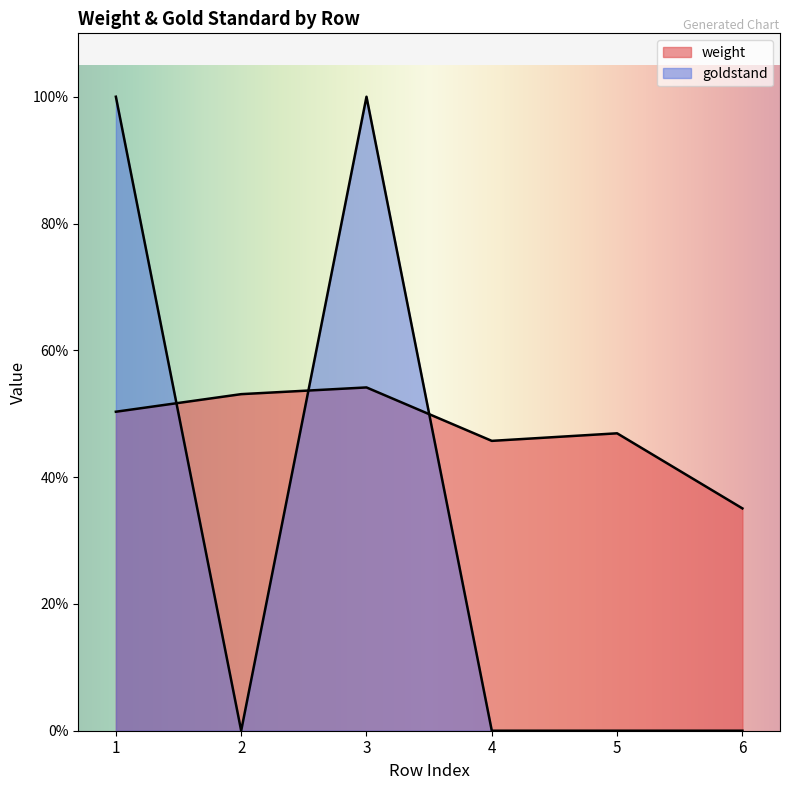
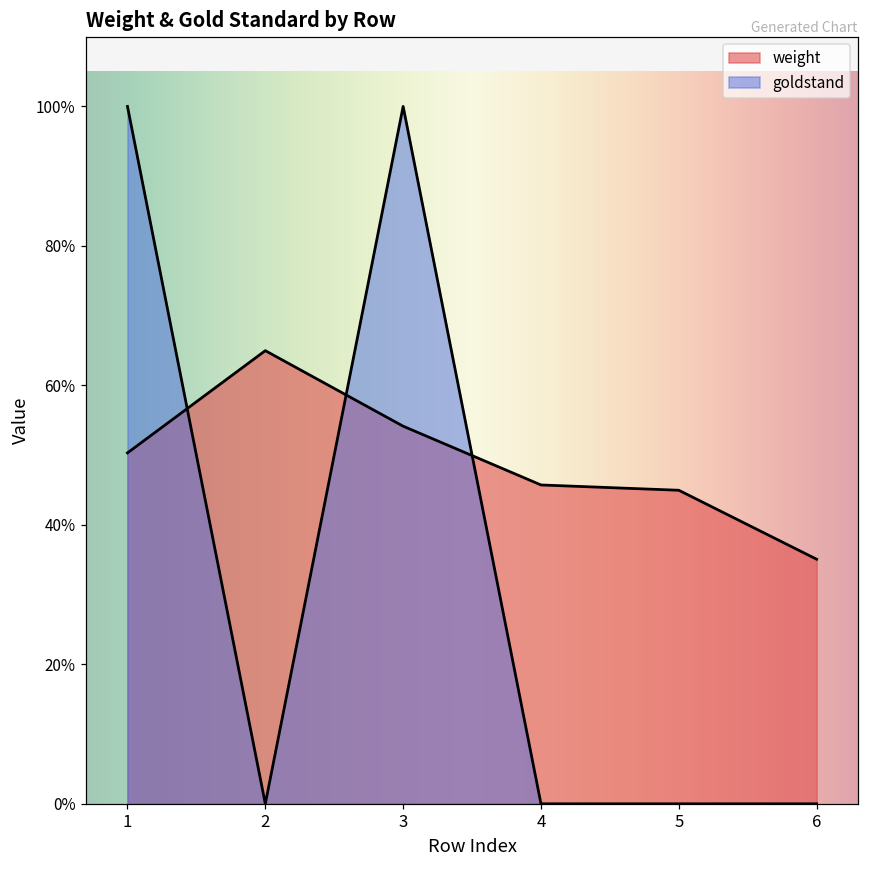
weight, 2: 53% -> 65%
weight, 5: 47% -> 45%
